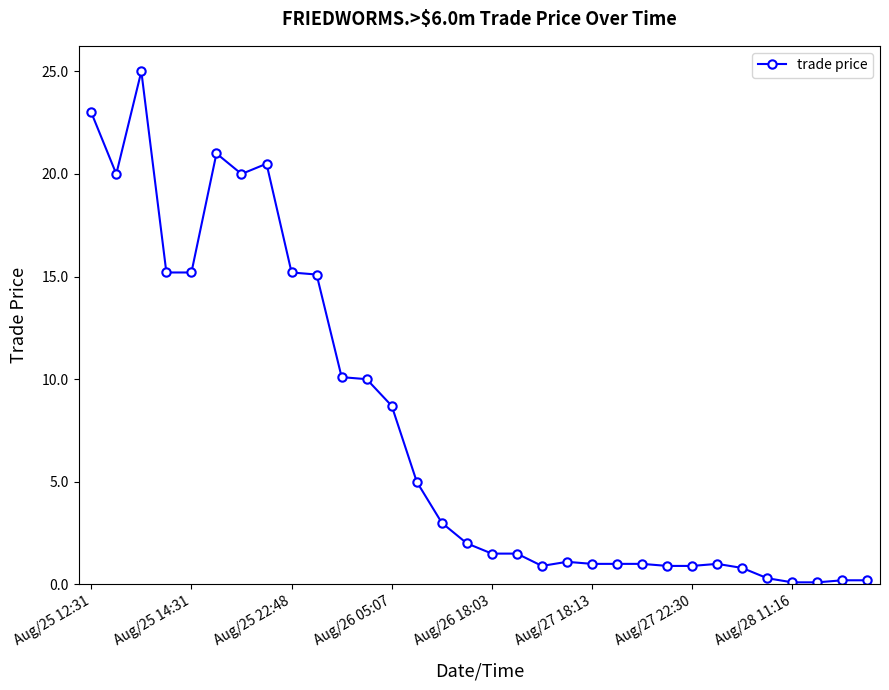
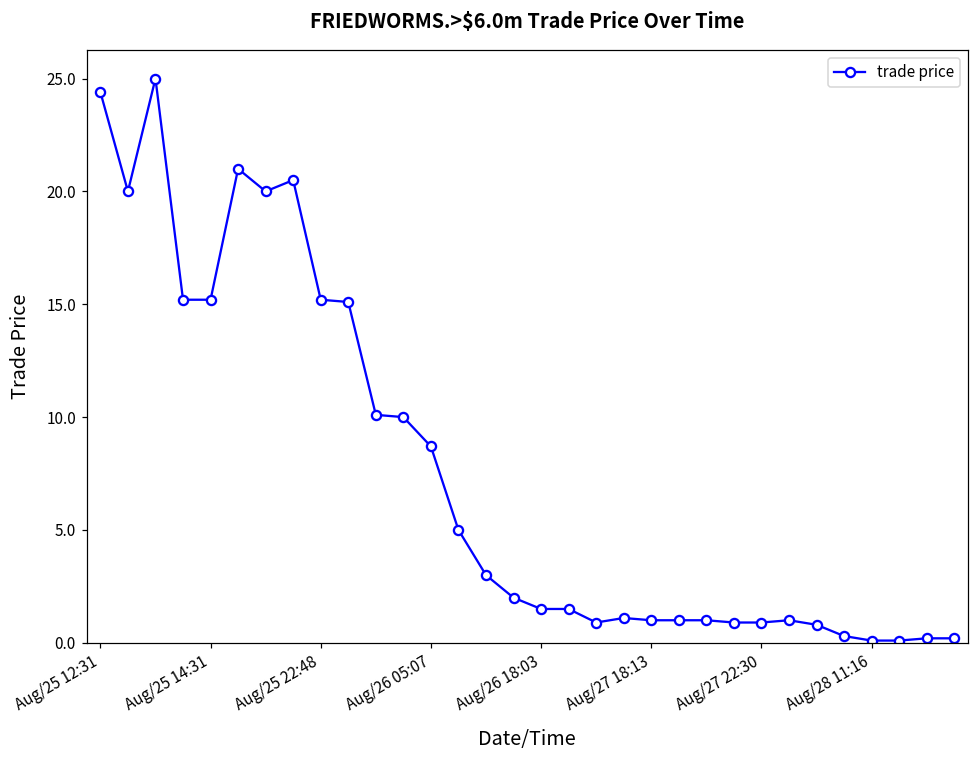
Aug/25 12:31: 23.0 -> 24.4
